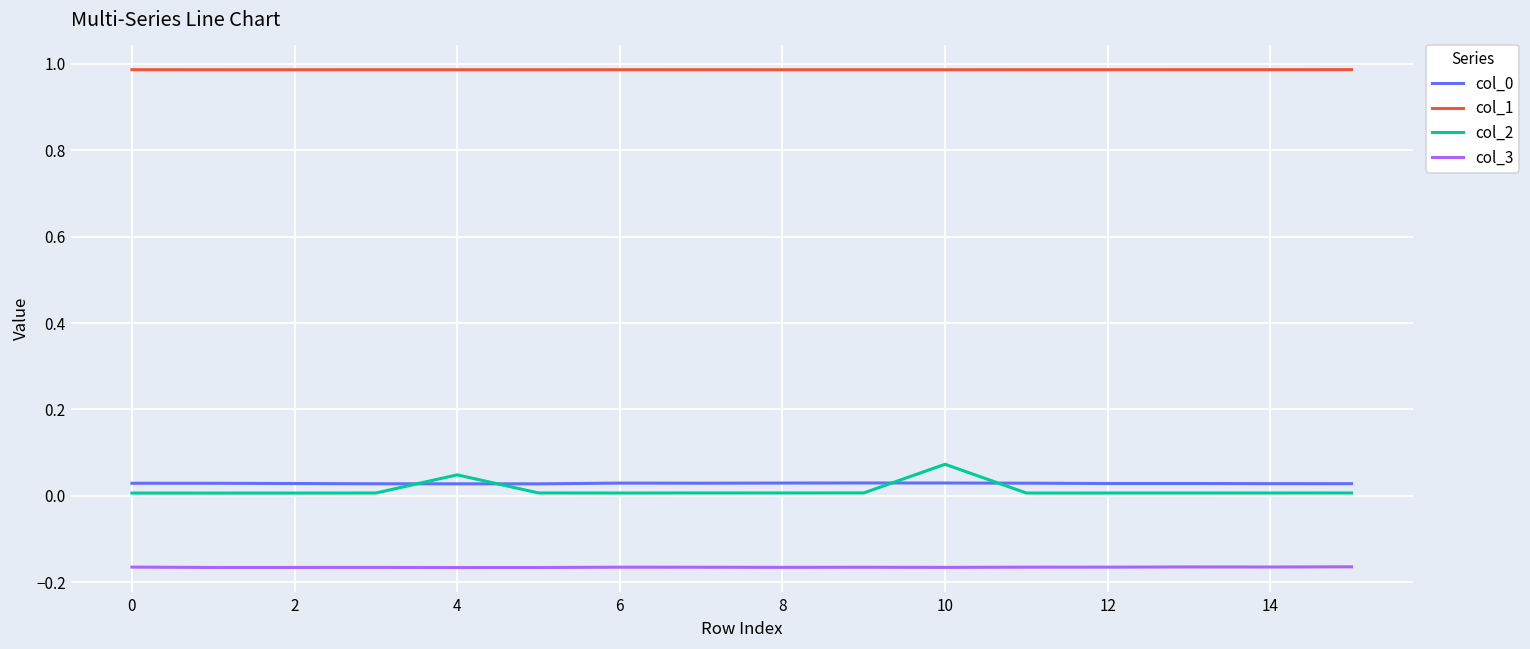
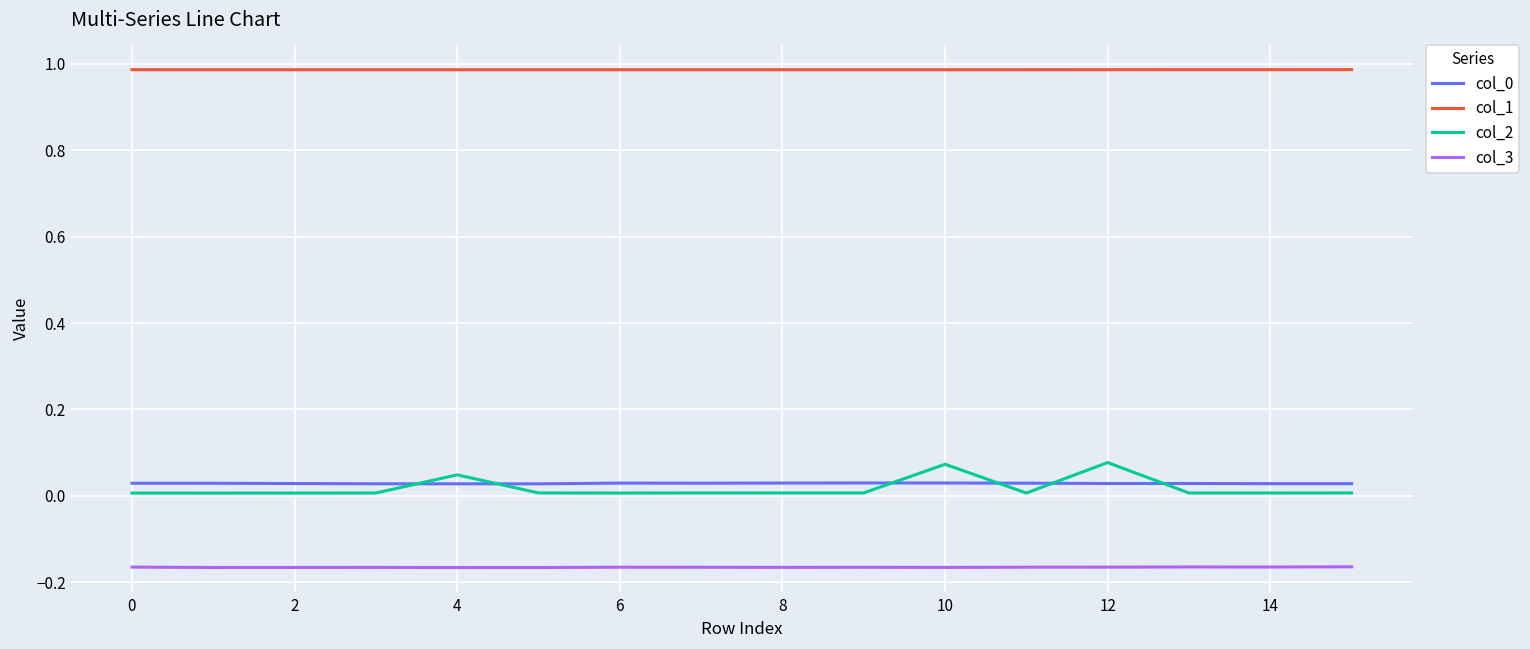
col_2, 12: 0.01 -> 0.08
